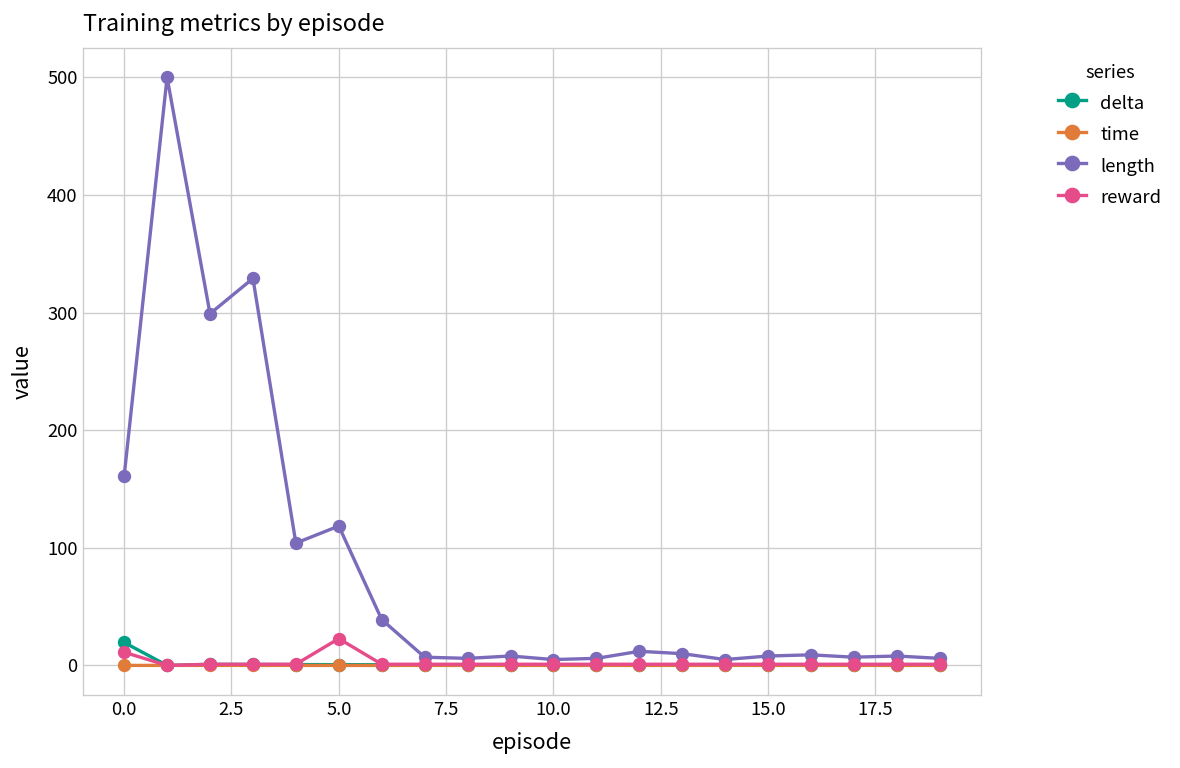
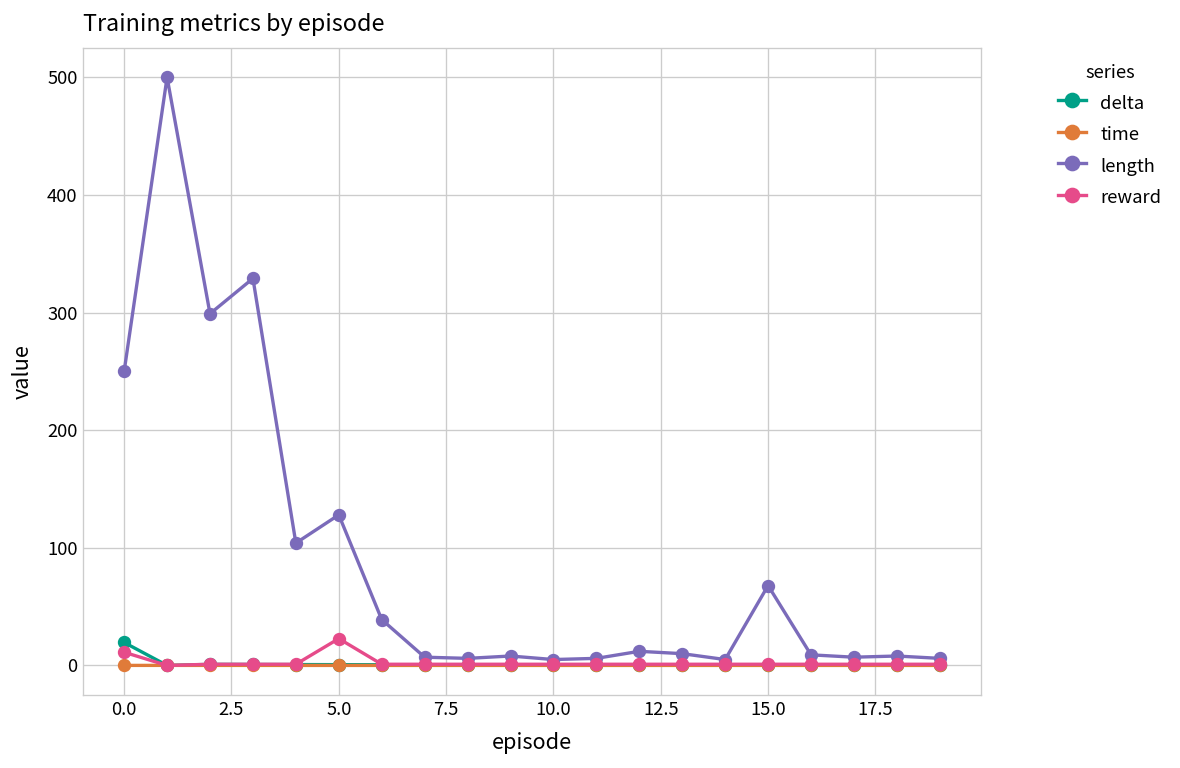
length, 0.0: 160 -> 250
length, 5.0: 120 -> 130
length, 15.0: 10 -> 70
